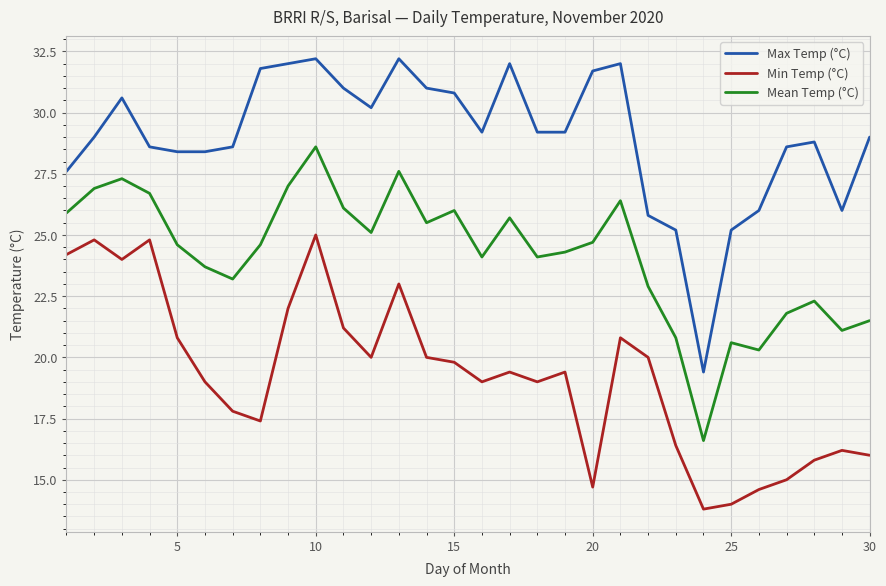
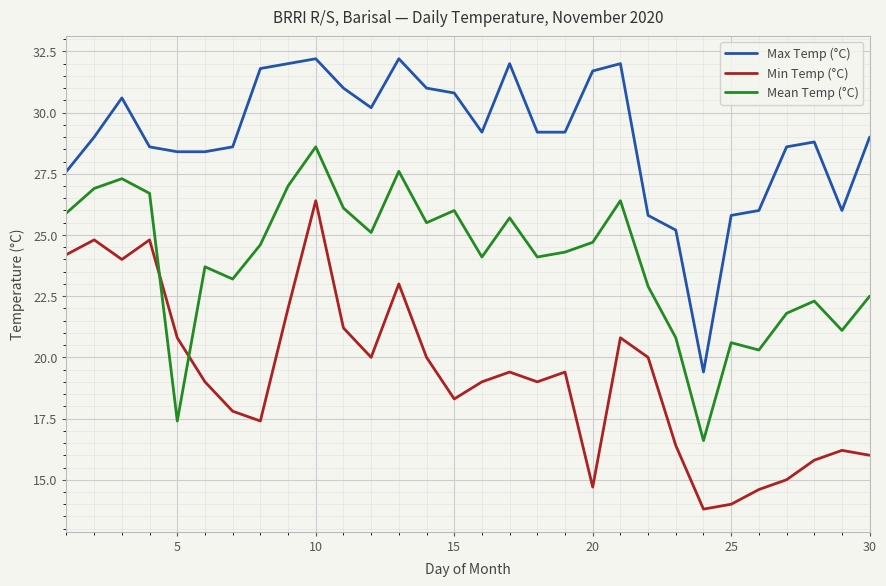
Mean Temp (°C), 5: 24.6 -> 17.4
Min Temp (°C), 10: 25.0 -> 26.4
Min Temp (°C), 15: 19.8 -> 18.3
Max Temp (°C), 25: 25.2 -> 25.8
Mean Temp (°C), 30: 21.5 -> 22.5
